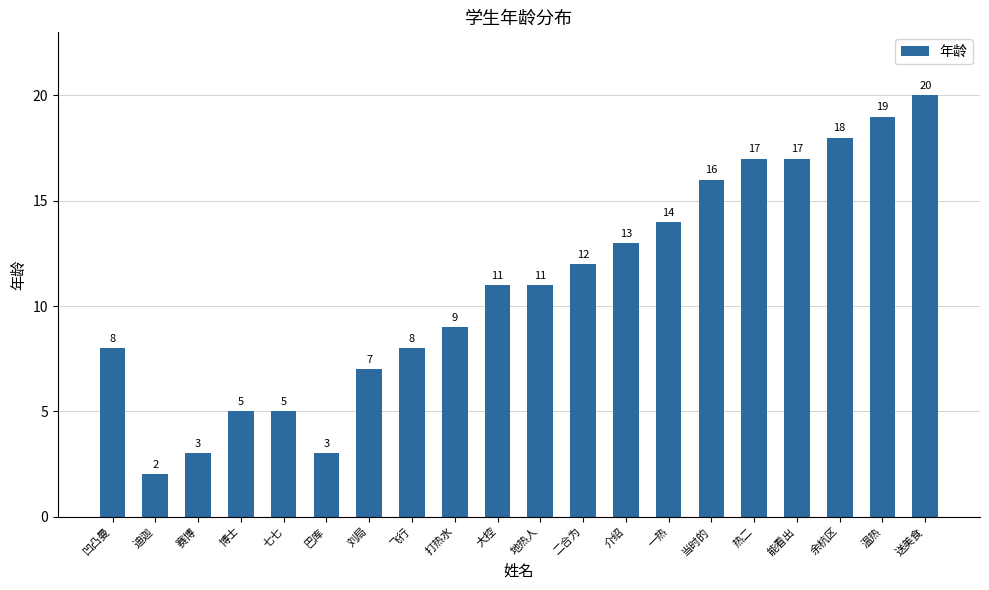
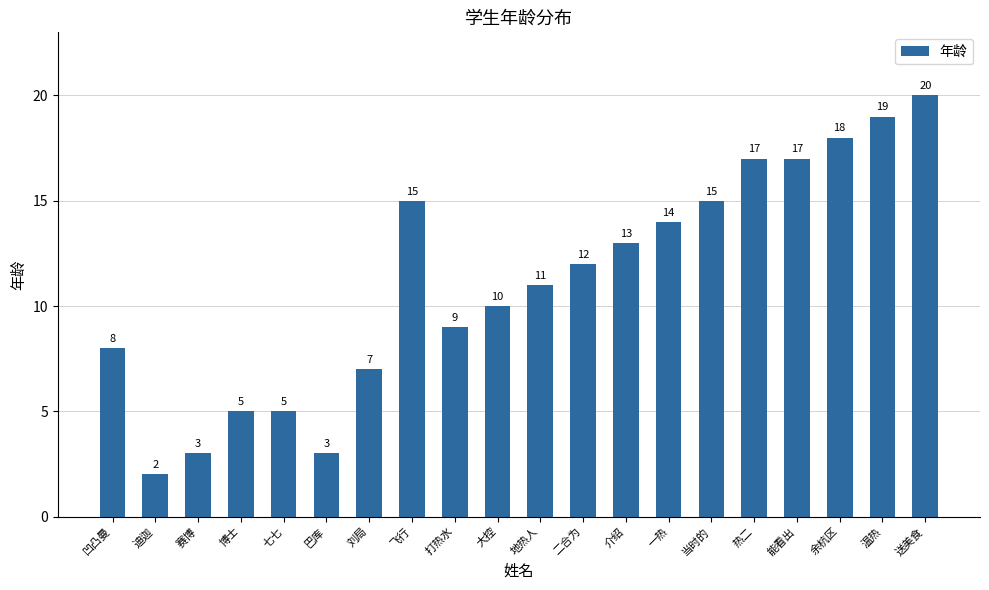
飞行: 8 -> 15
大控: 11 -> 10
当时的: 16 -> 15
